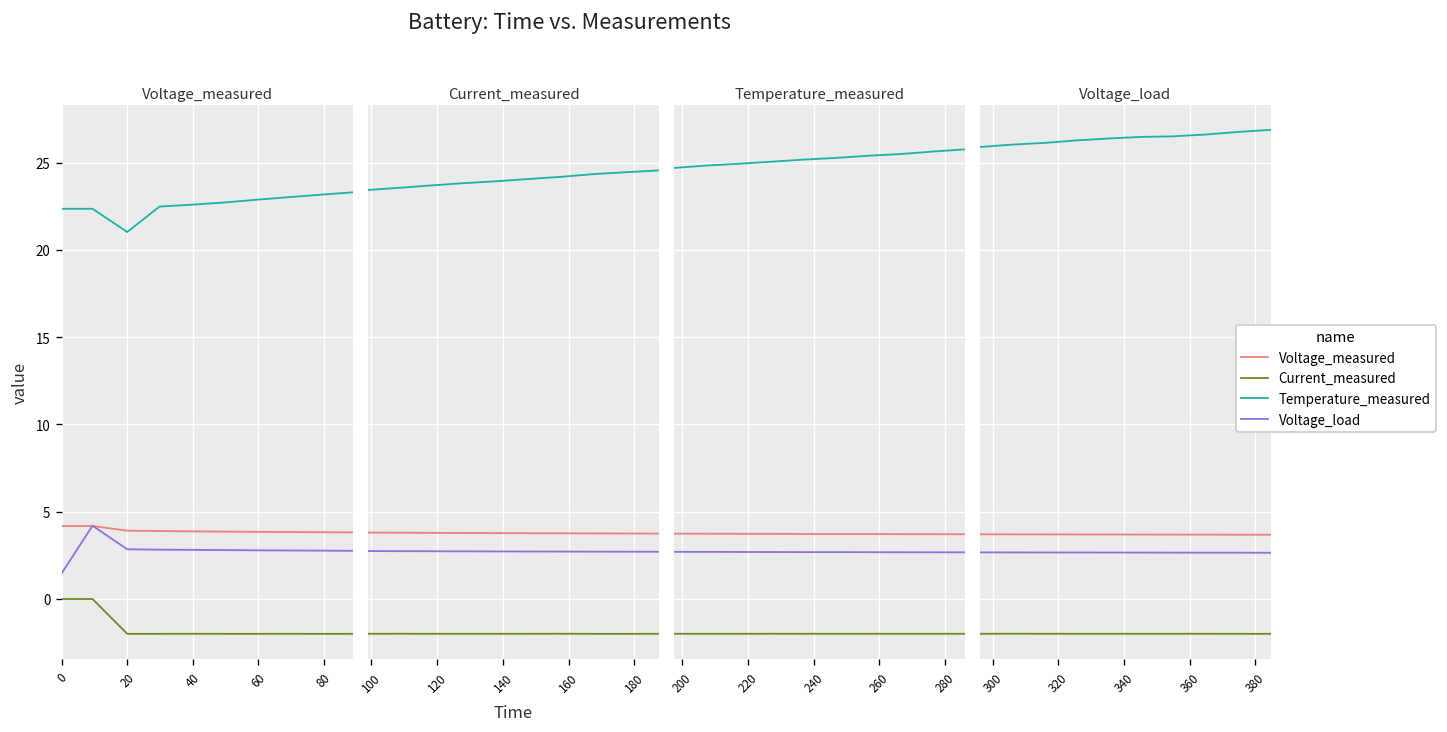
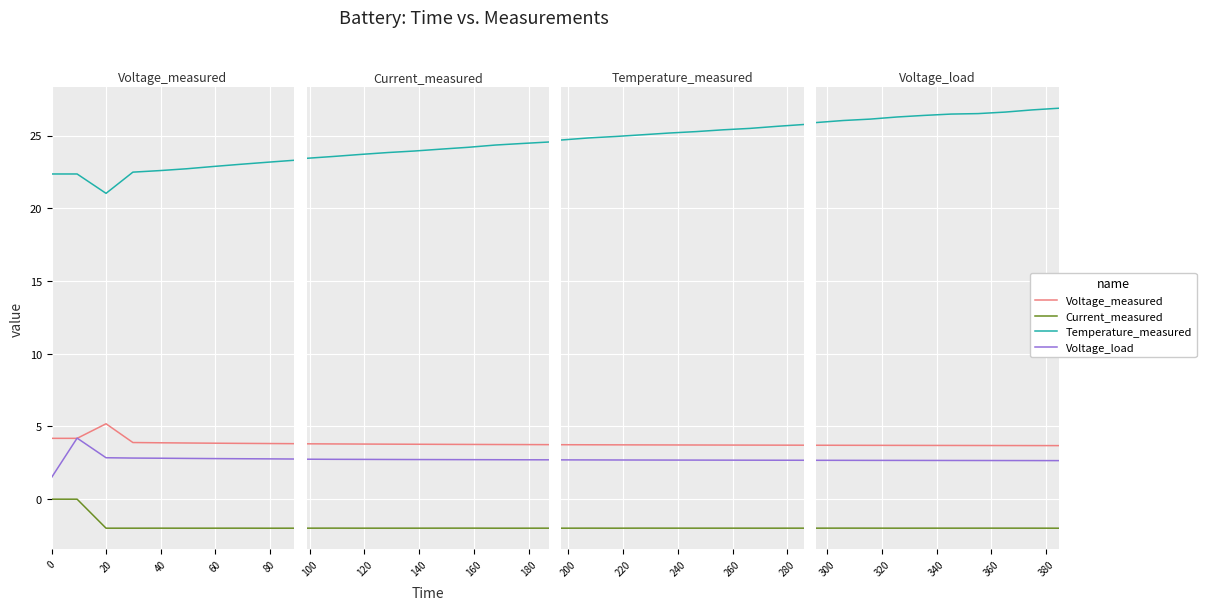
Voltage_measured, Voltage_measured, 20: 3.9 -> 5.2
